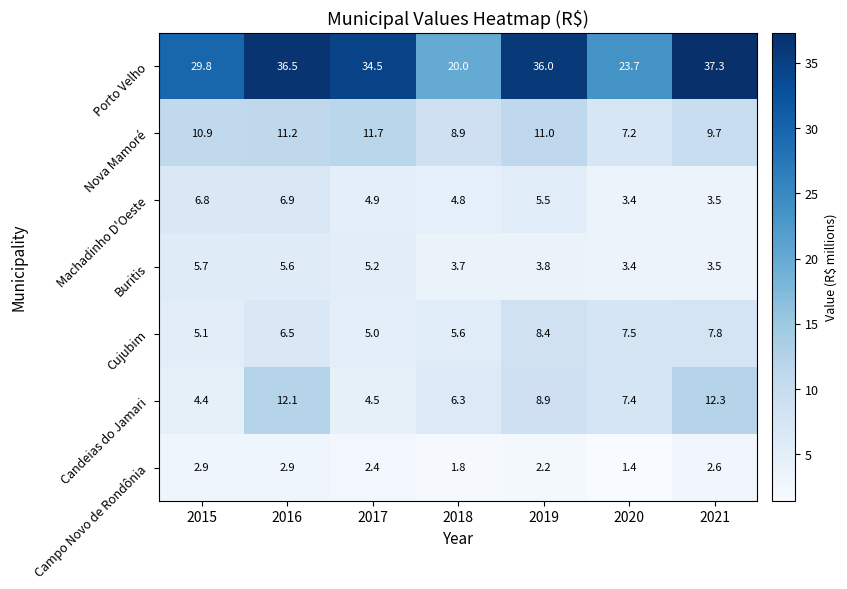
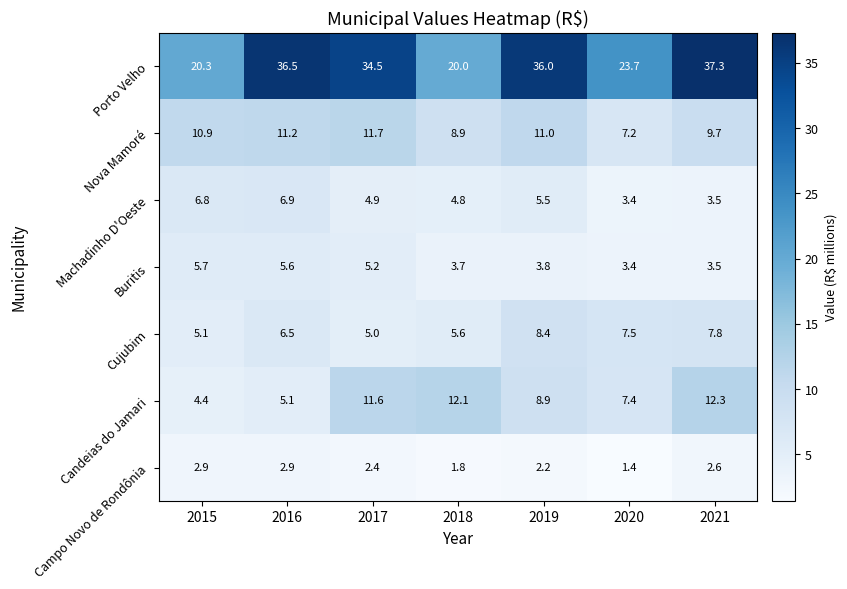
Porto Velho, 2015: 29.8 -> 20.3
Candeias do Jamari, 2016: 12.1 -> 5.1
Candeias do Jamari, 2017: 4.5 -> 11.6
Candeias do Jamari, 2018: 6.3 -> 12.1
